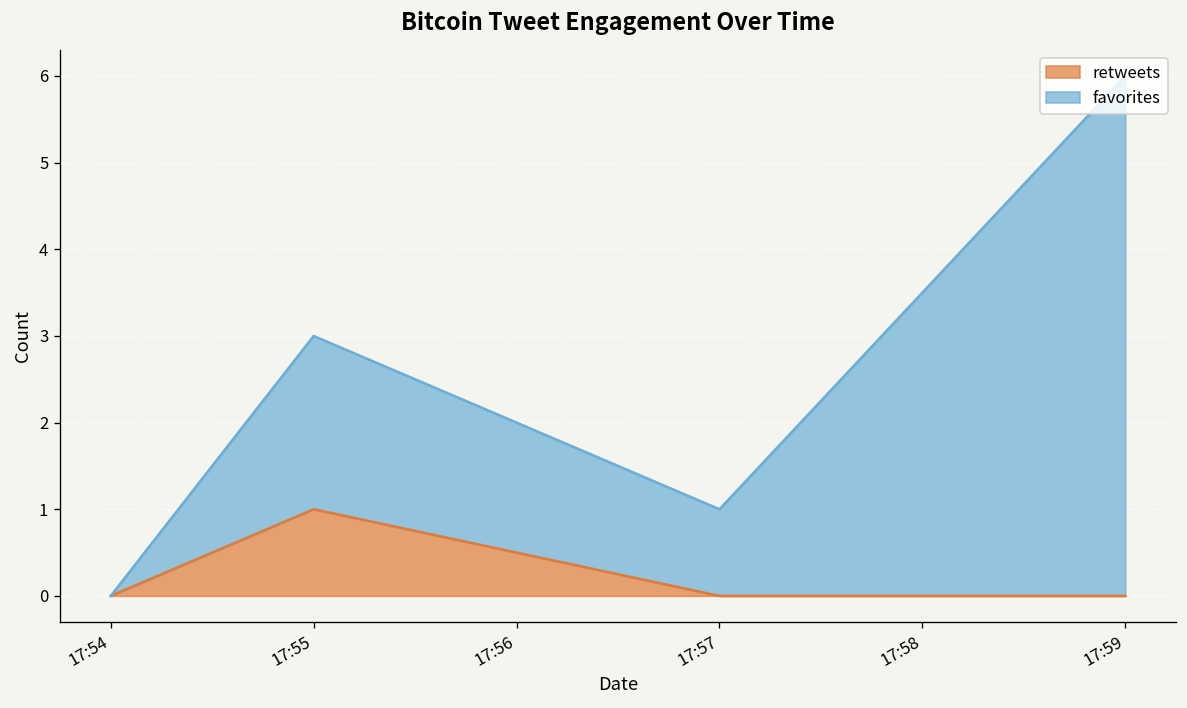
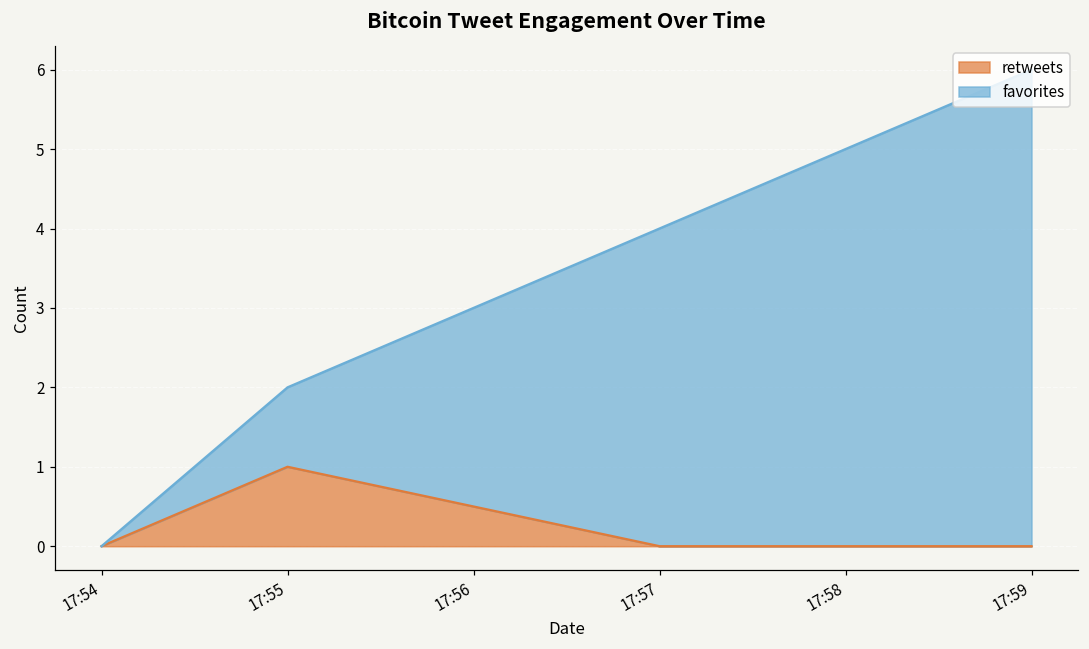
favorites, 17:55: 2 -> 1
favorites, 17:57: 1 -> 4
